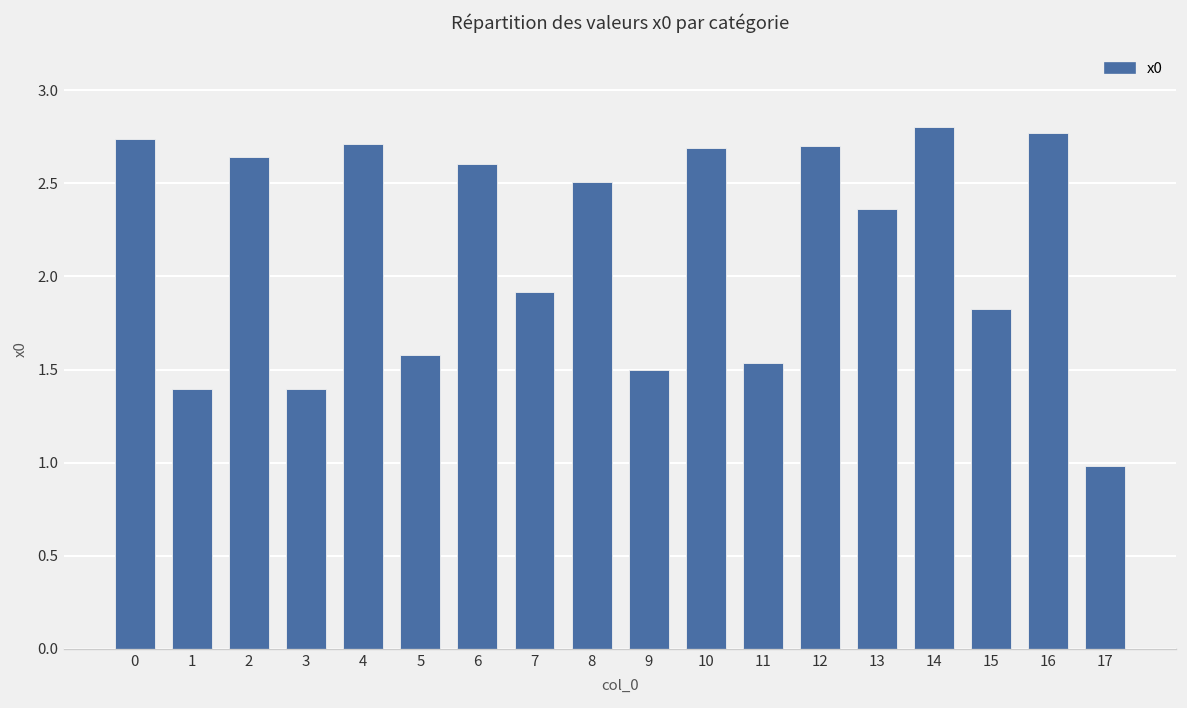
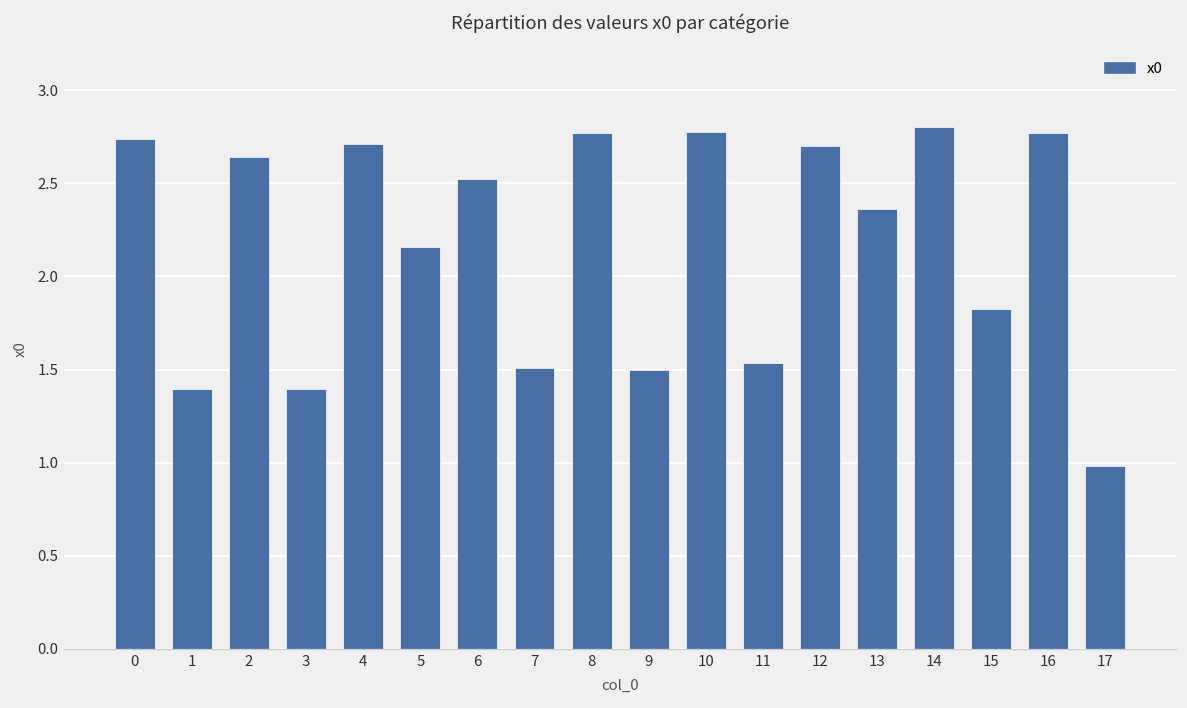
5: 1.58 -> 2.16
6: 2.60 -> 2.52
7: 1.92 -> 1.51
8: 2.51 -> 2.77
10: 2.69 -> 2.78
